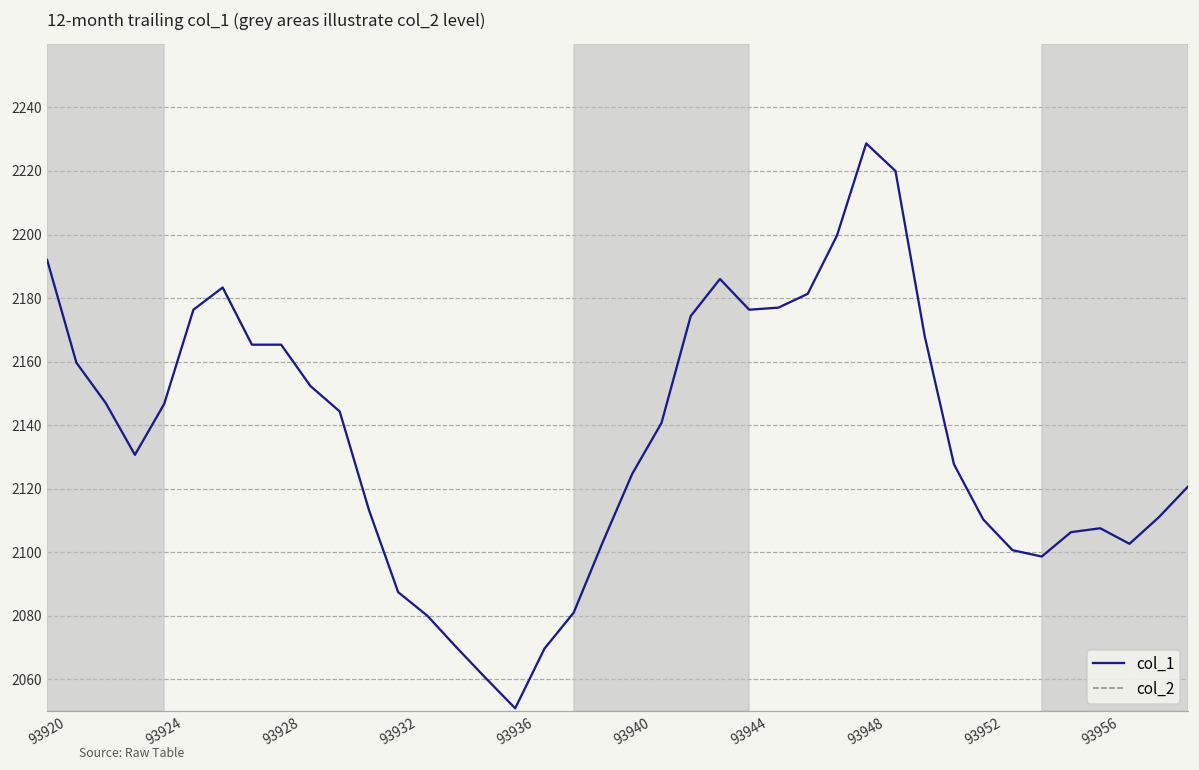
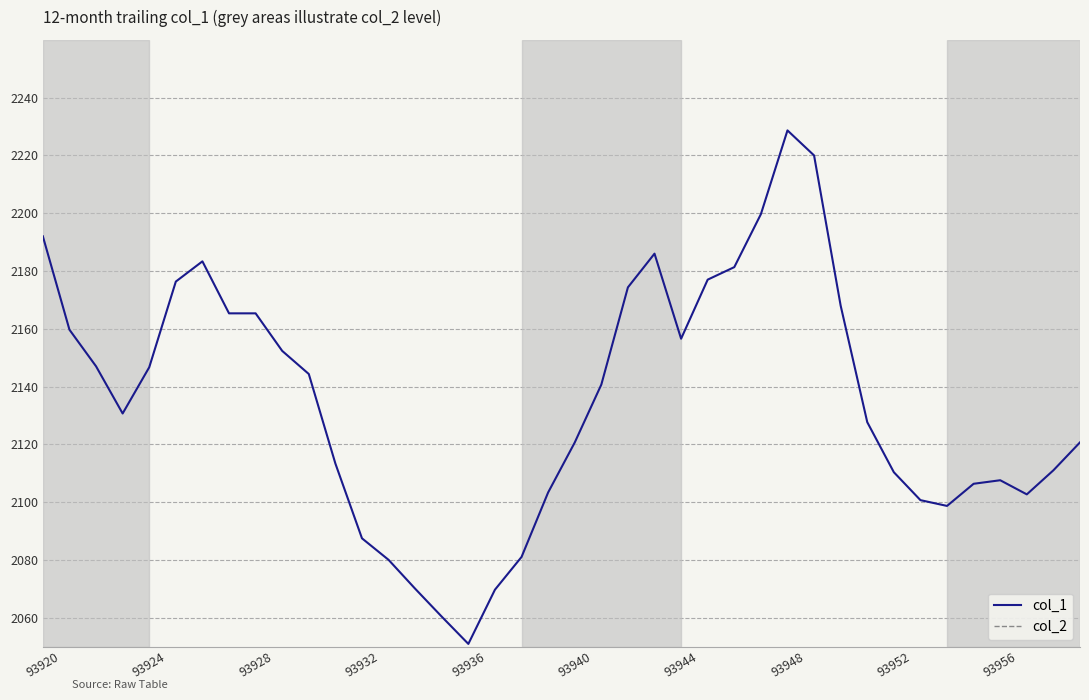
col_1, 93940: 2125 -> 2121
col_1, 93944: 2176 -> 2157
